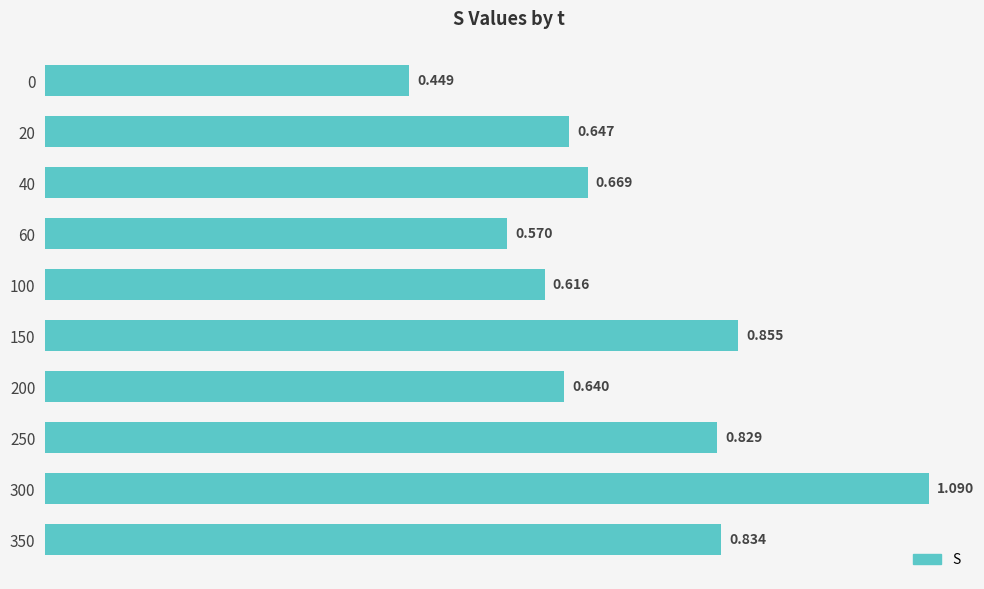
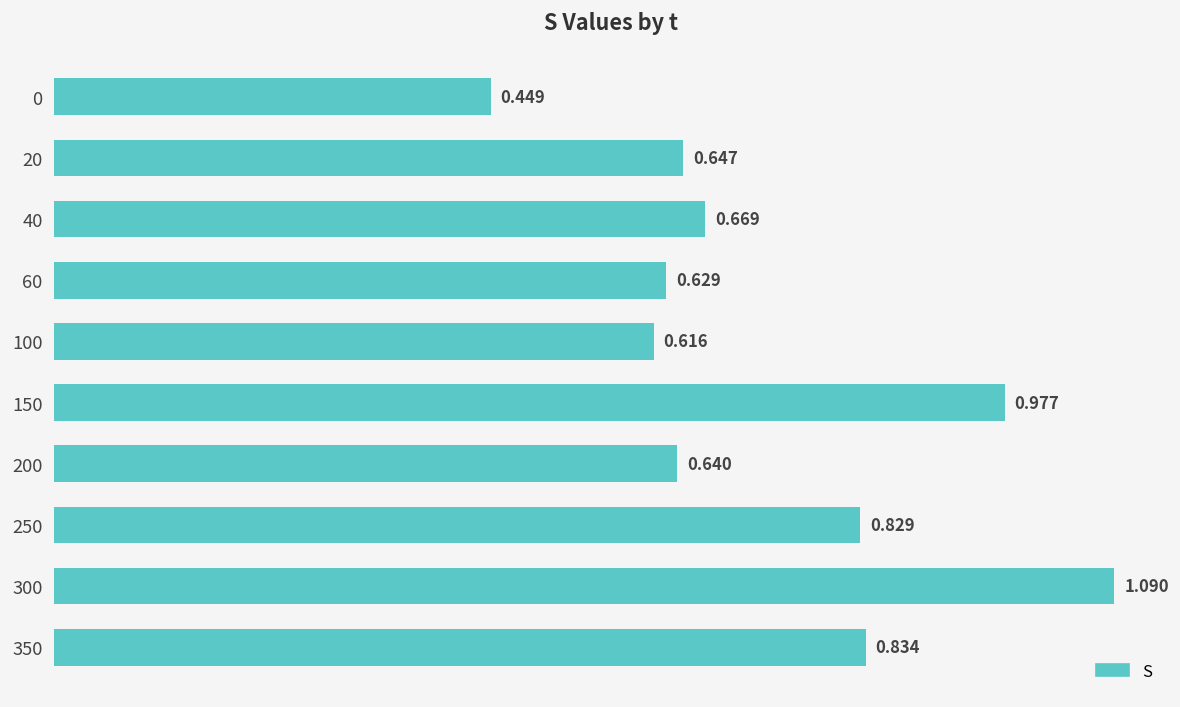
60: 0.570 -> 0.629
150: 0.855 -> 0.977
